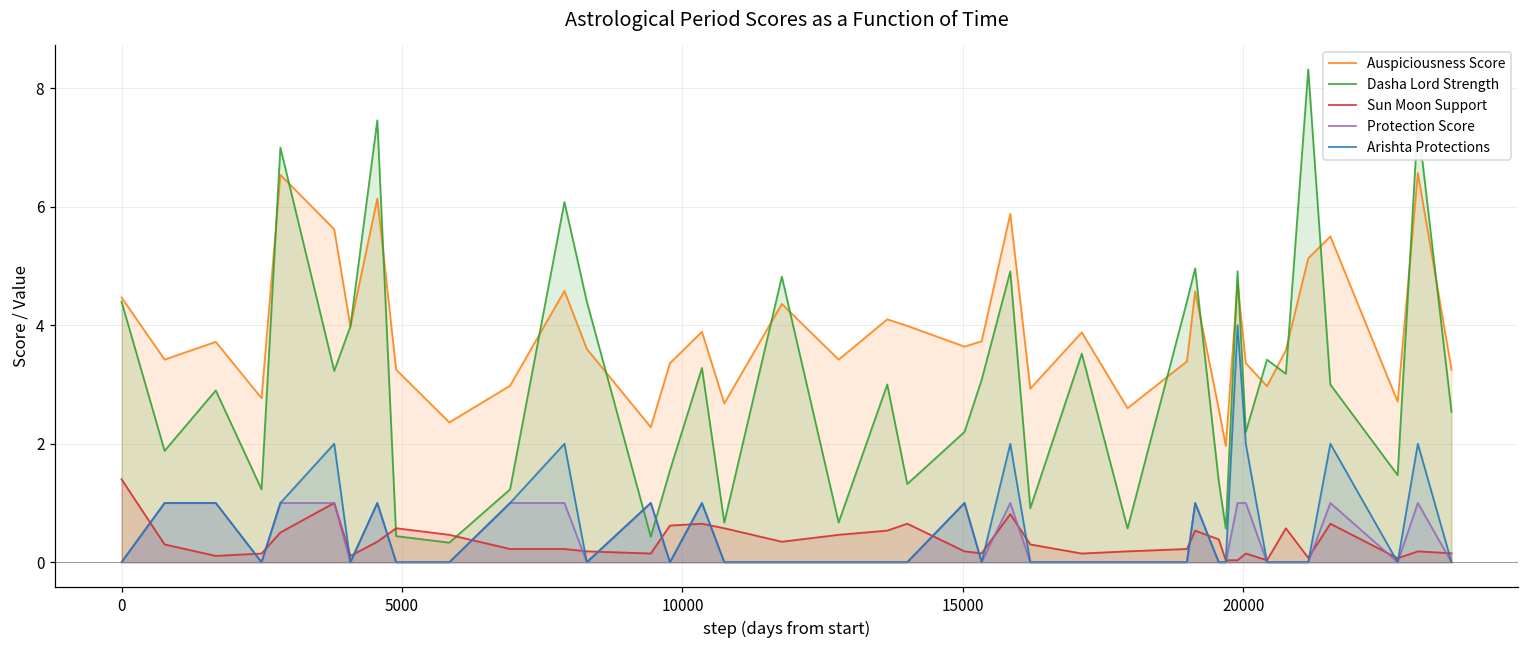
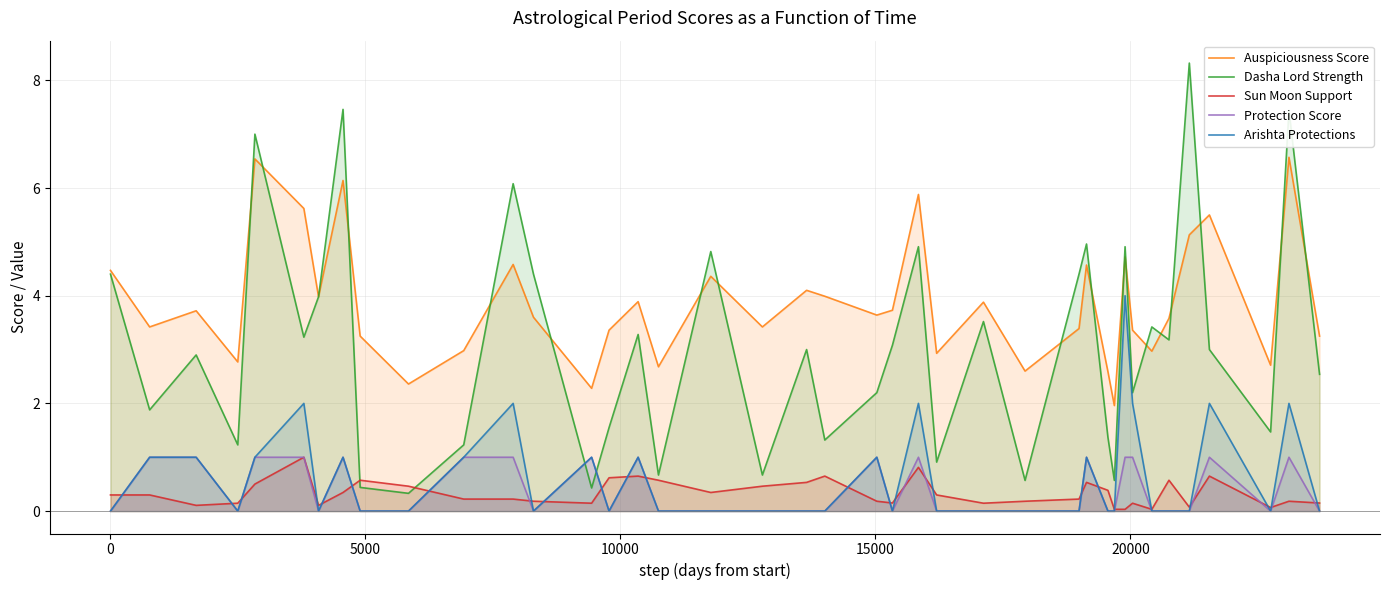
Sun Moon Support, 0: 1.4 -> 0.3
